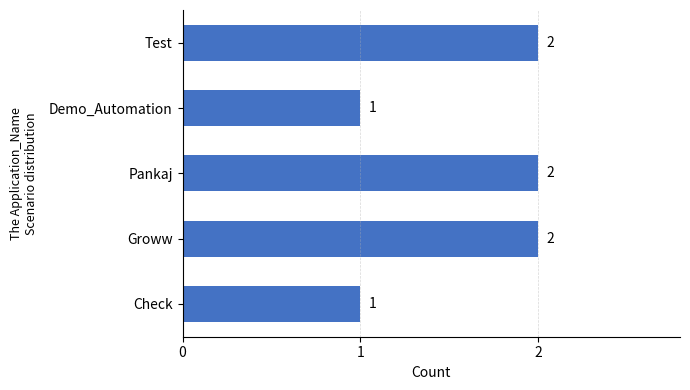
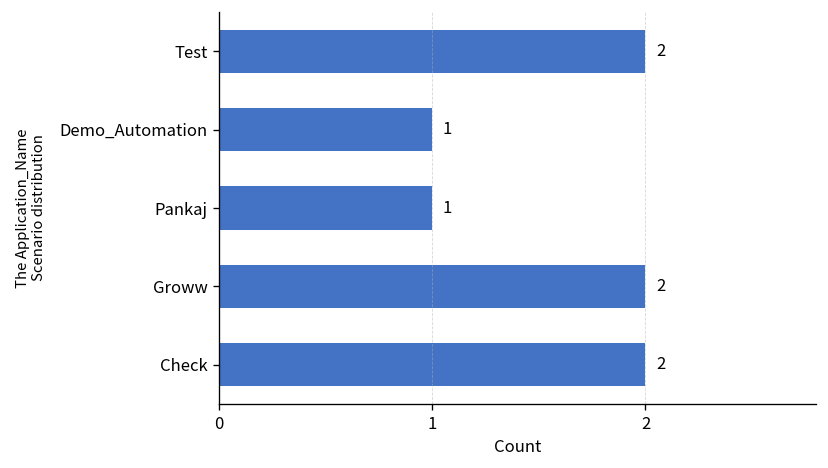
Pankaj: 2 -> 1
Check: 1 -> 2
